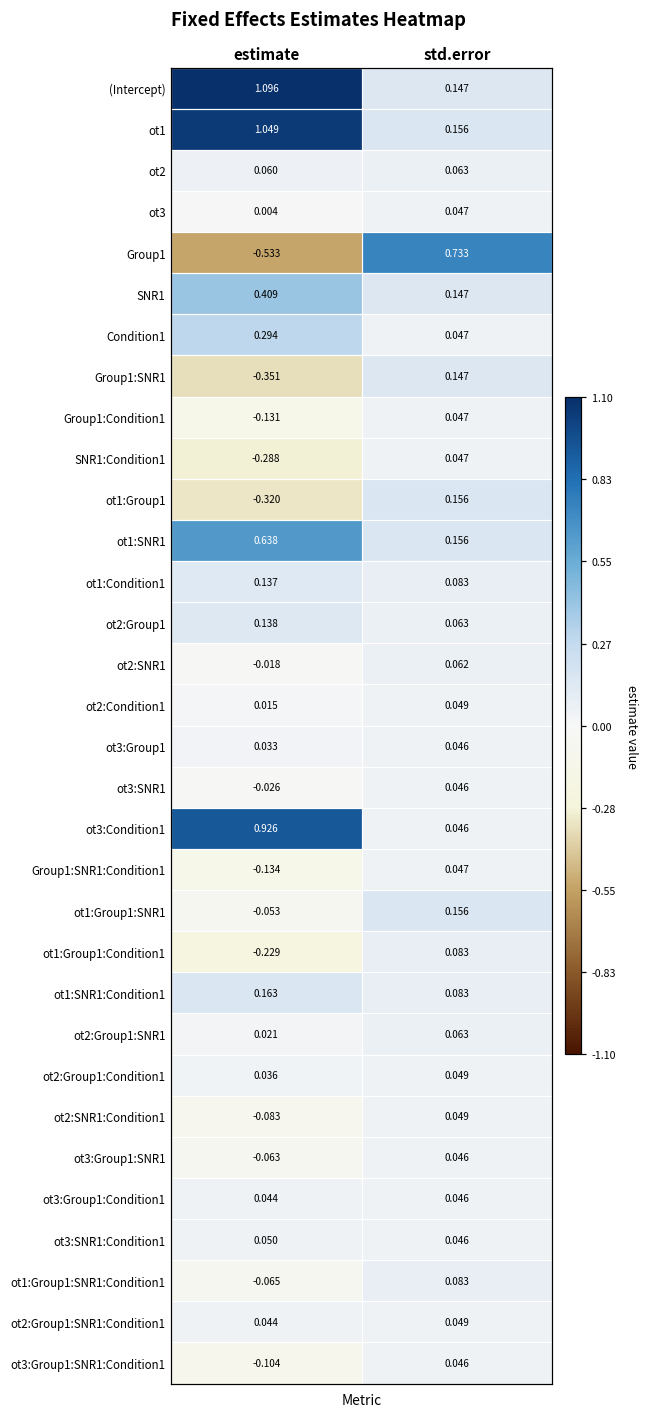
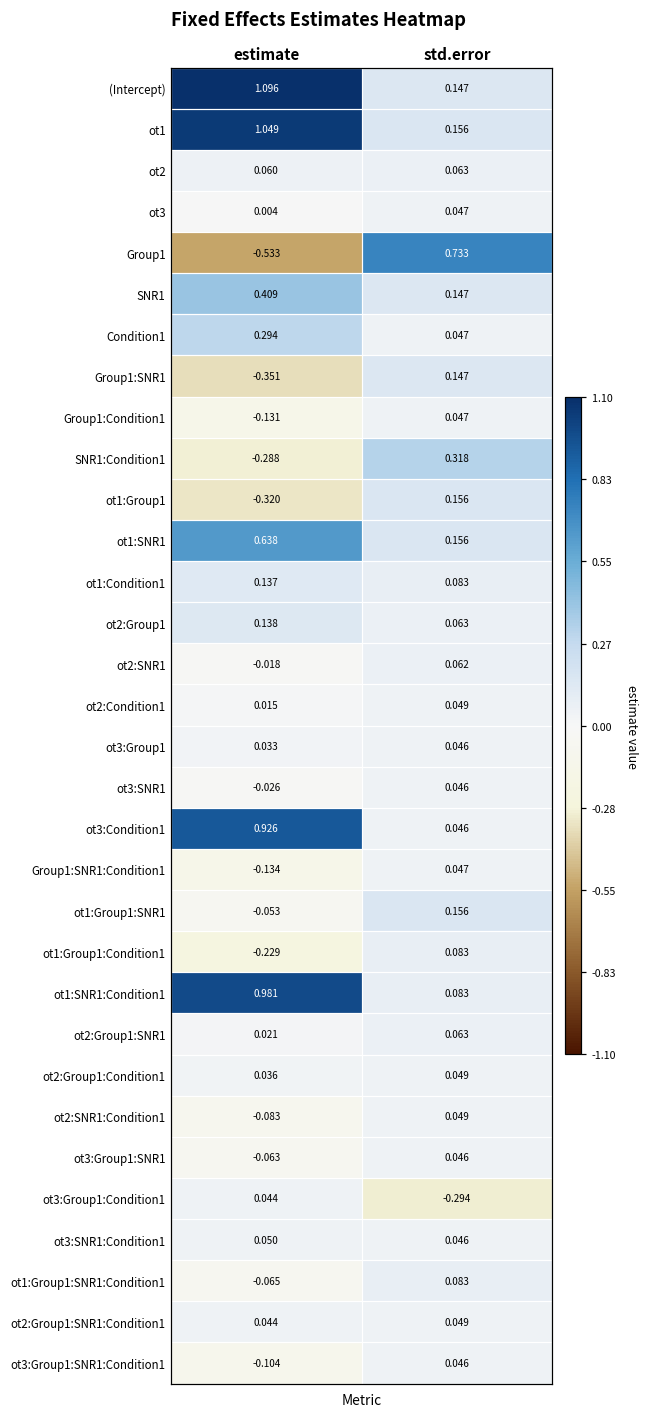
SNR1:Condition1, std.error: 0.047 -> 0.318
ot1:SNR1:Condition1, estimate: 0.163 -> 0.981
ot3:Group1:Condition1, std.error: 0.046 -> -0.294
